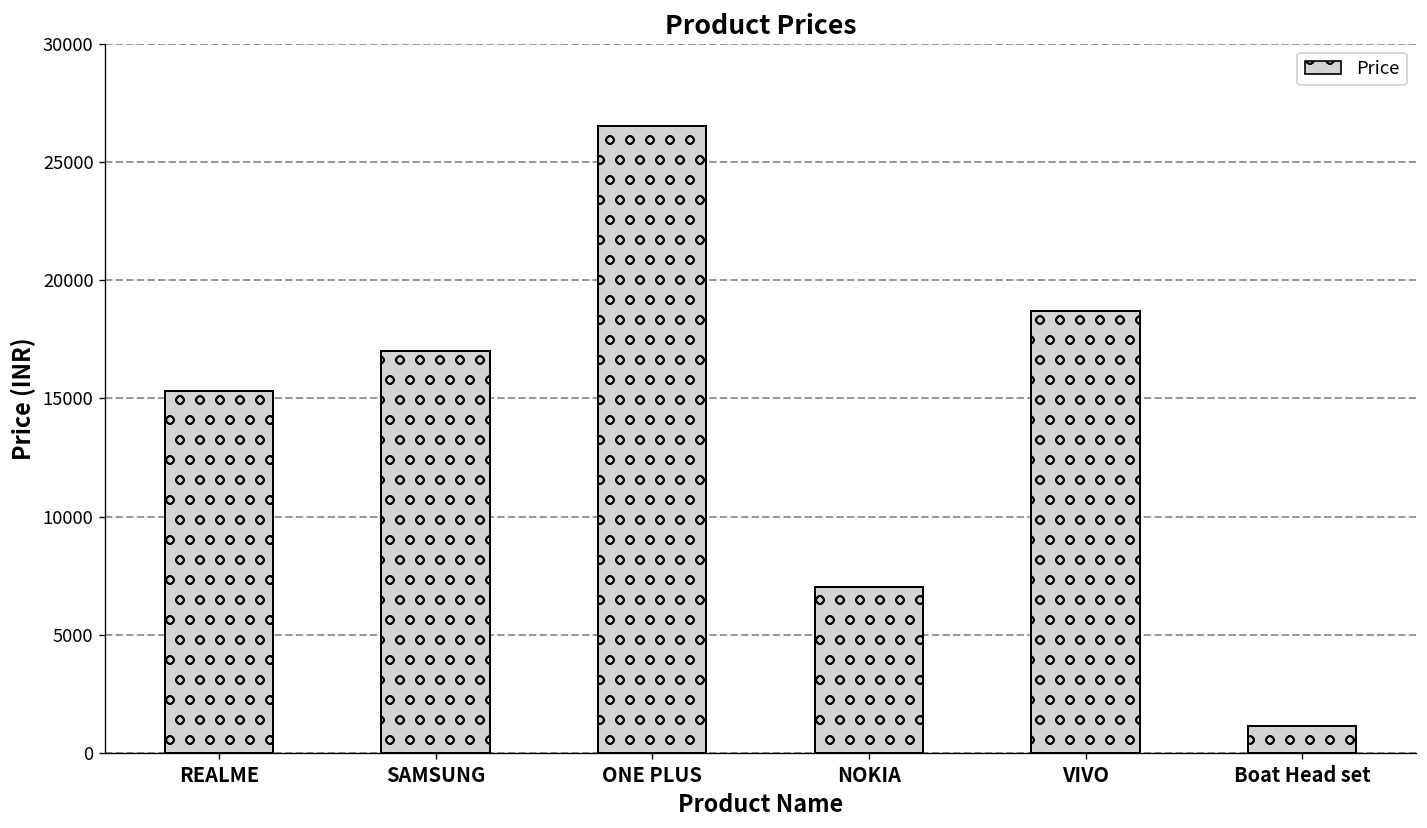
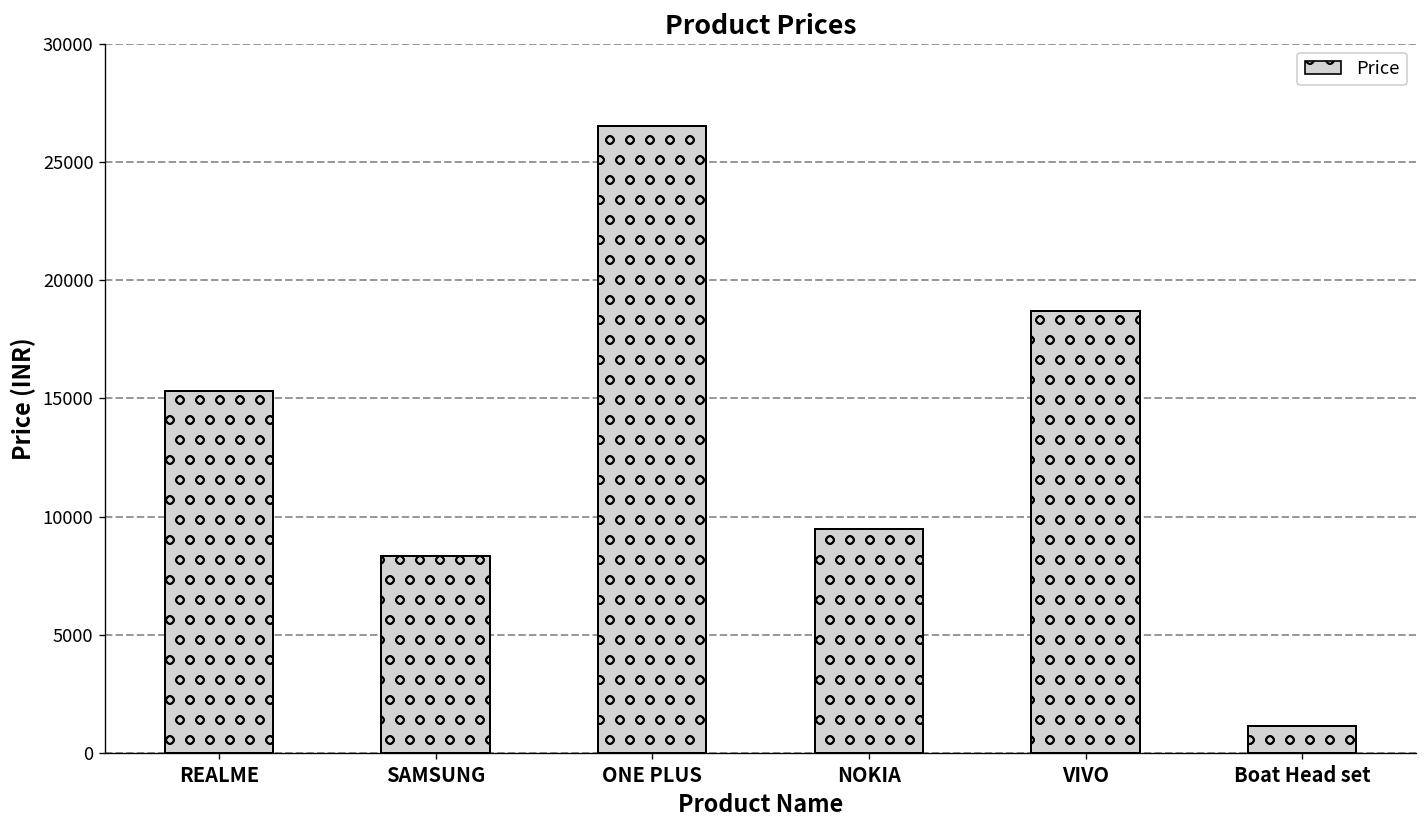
SAMSUNG: 17000 -> 8300
NOKIA: 7000 -> 9500
